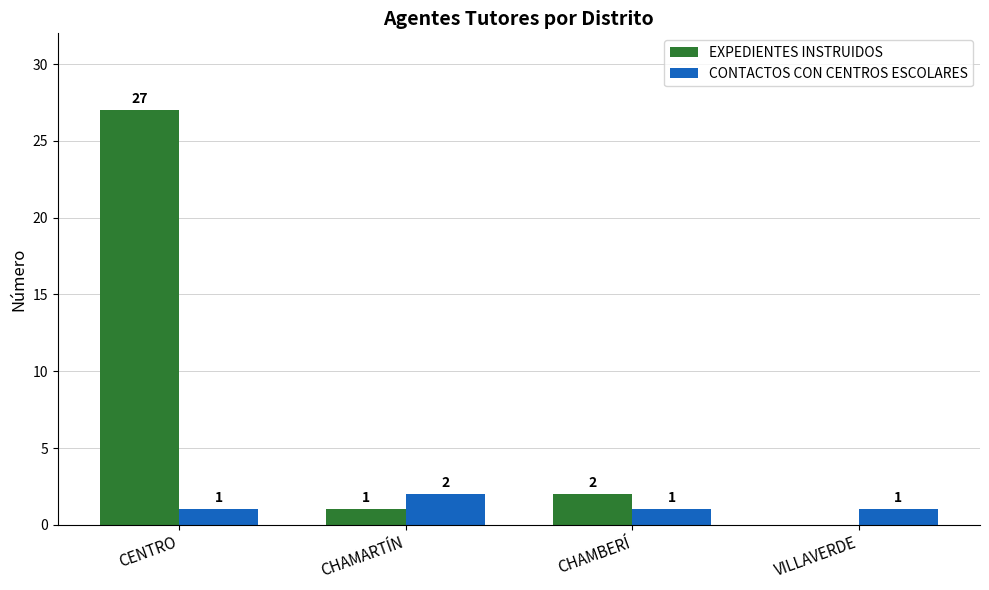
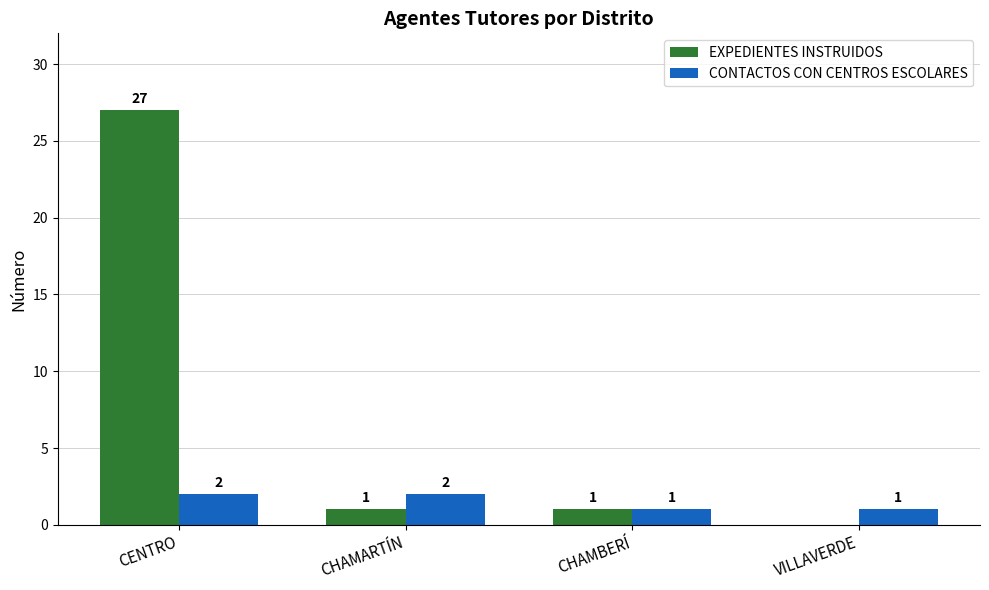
CONTACTOS CON CENTROS ESCOLARES, CENTRO: 1 -> 2
EXPEDIENTES INSTRUIDOS, CHAMBERÍ: 2 -> 1
